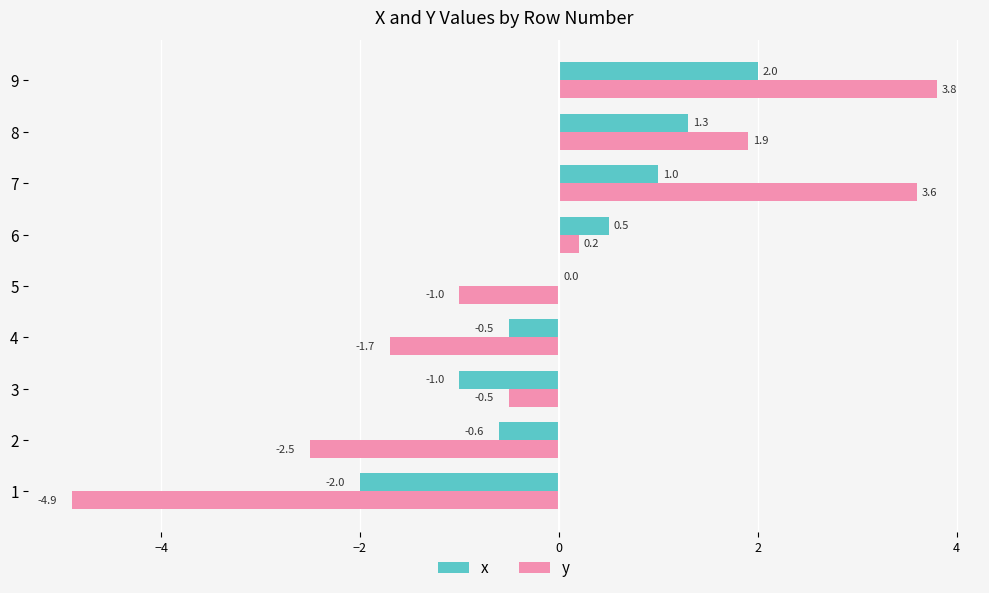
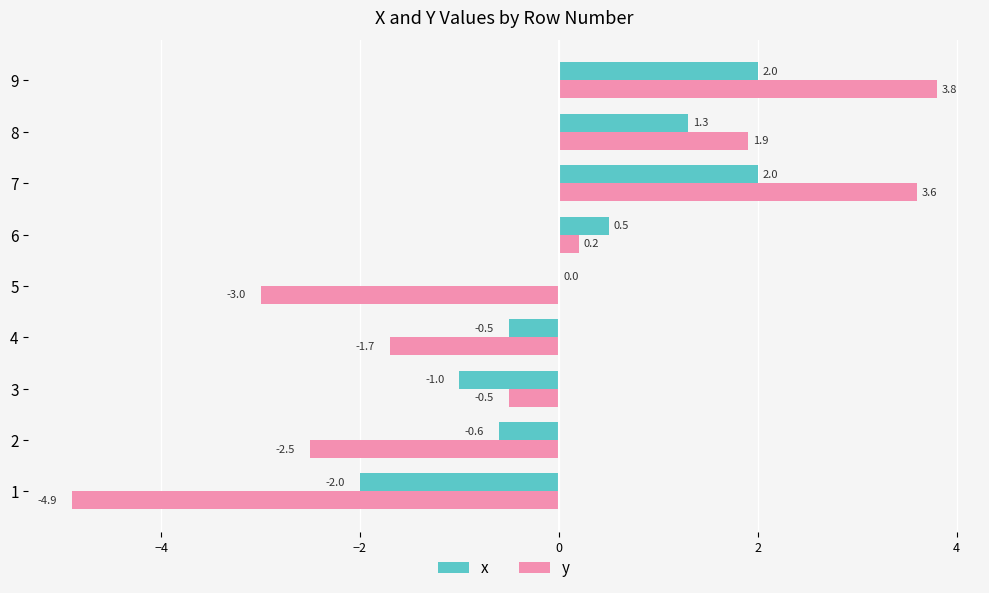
x, 7: 1.0 -> 2.0
y, 5: -1.0 -> -3.0
